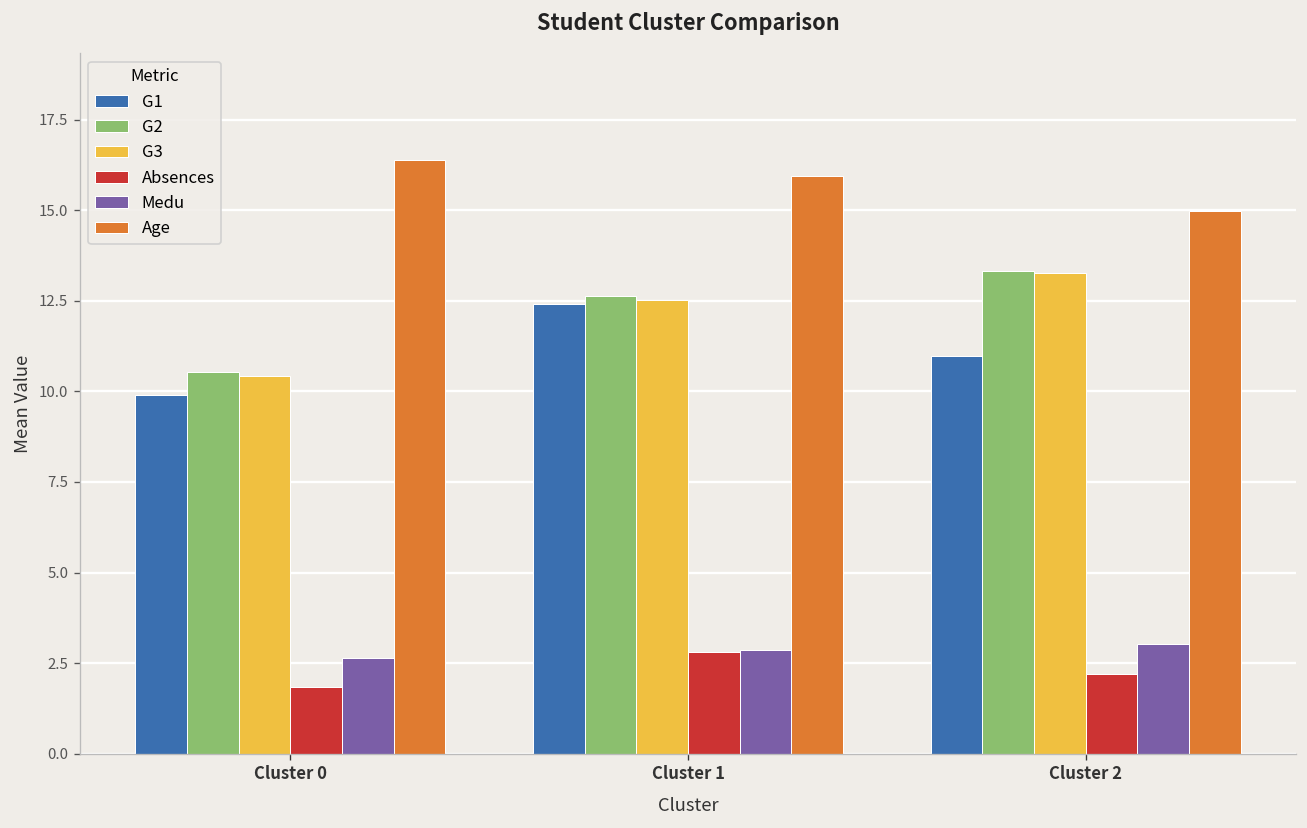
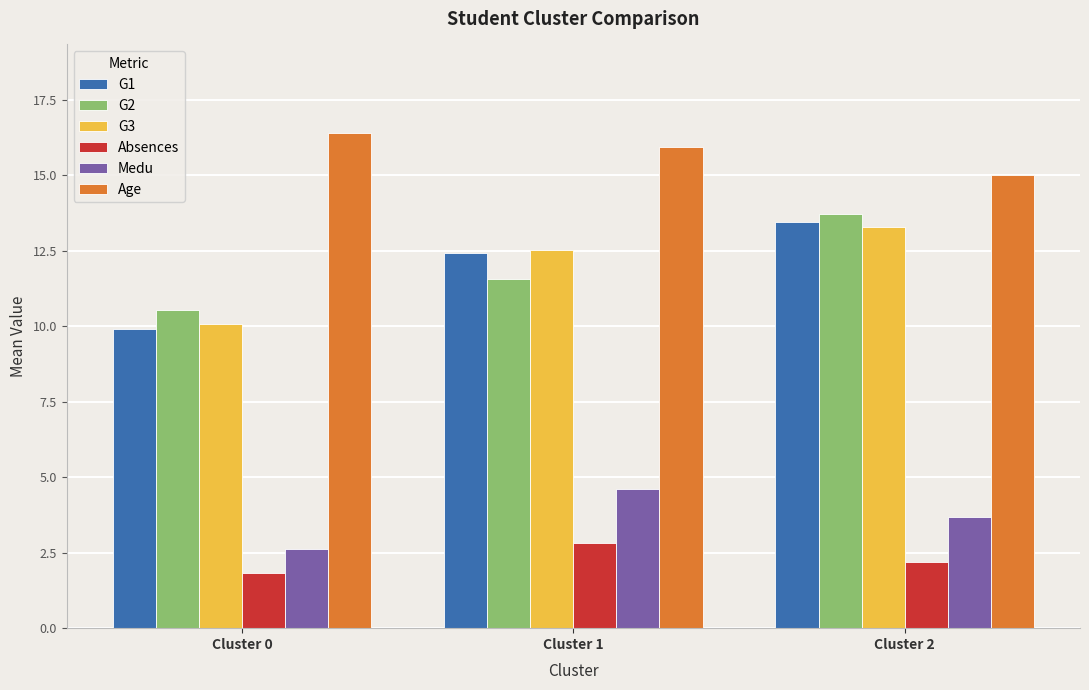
G3, Cluster 0: 10.4 -> 10.1
G2, Cluster 1: 12.6 -> 11.6
Medu, Cluster 1: 2.9 -> 4.6
G1, Cluster 2: 11.0 -> 13.5
G2, Cluster 2: 13.3 -> 13.7
Medu, Cluster 2: 3.0 -> 3.7
